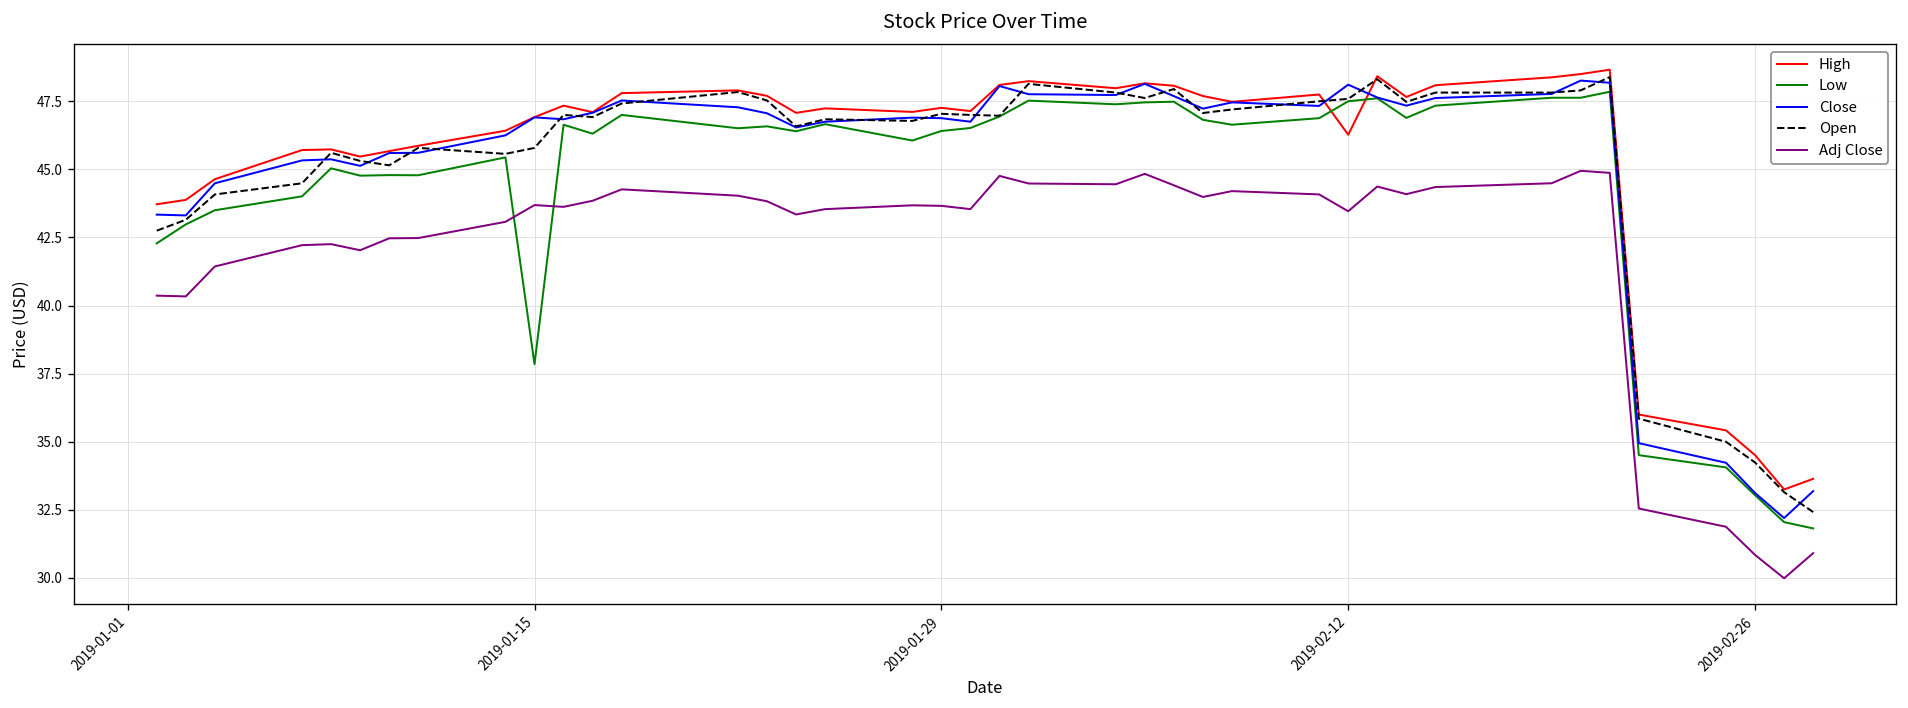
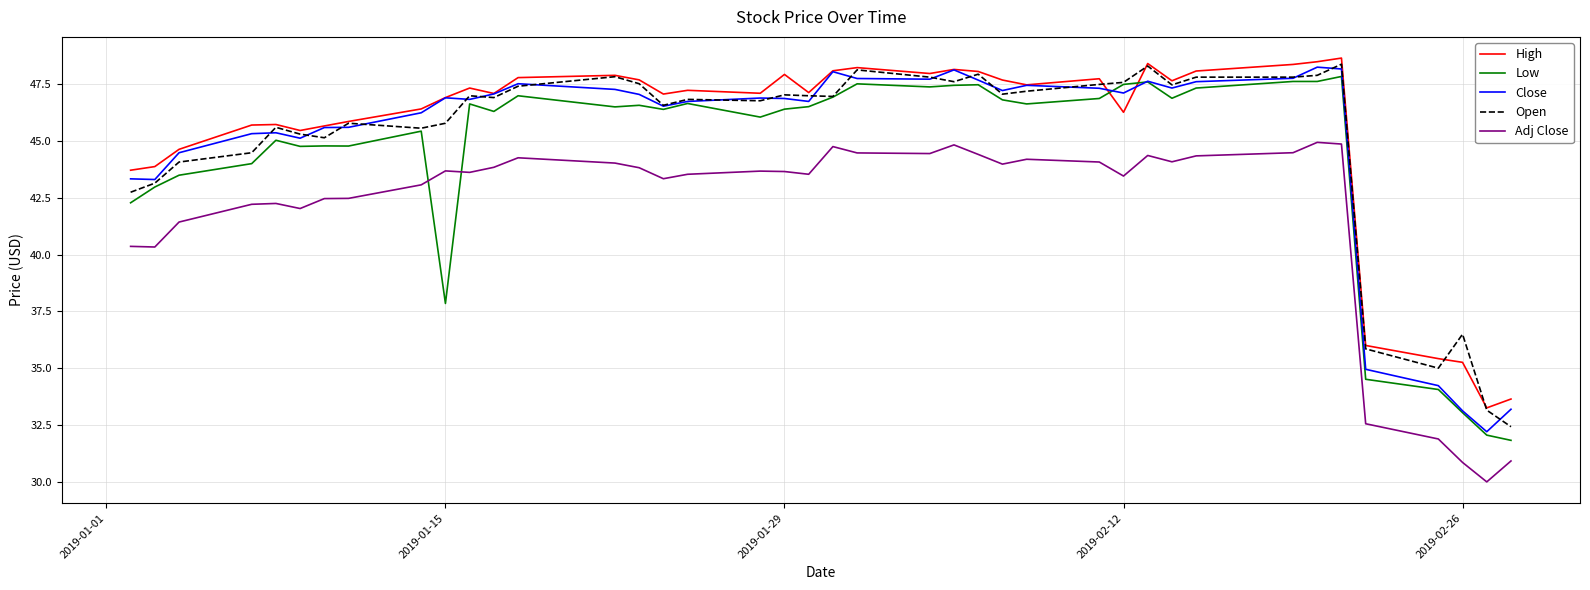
High, 2019-01-29: 47.3 -> 47.9
Close, 2019-02-12: 48.1 -> 47.1
High, 2019-02-26: 34.5 -> 35.3
Open, 2019-02-26: 34.2 -> 36.5
